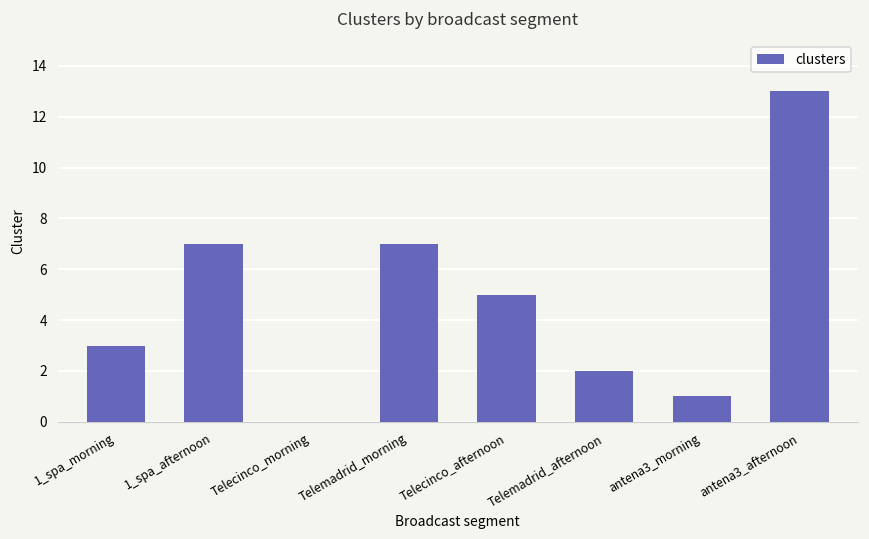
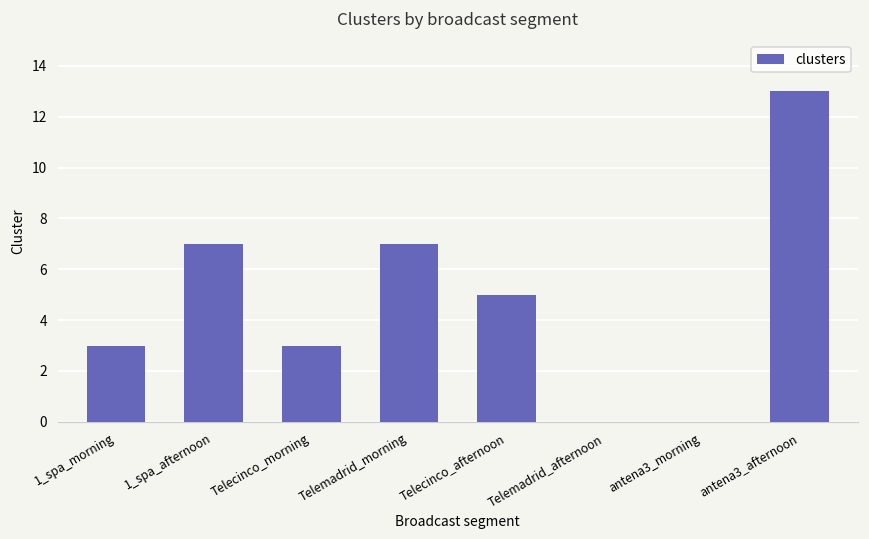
Telecinco_morning: 0 -> 3
Telemadrid_afternoon: 2 -> 0
antena3_morning: 1 -> 0
